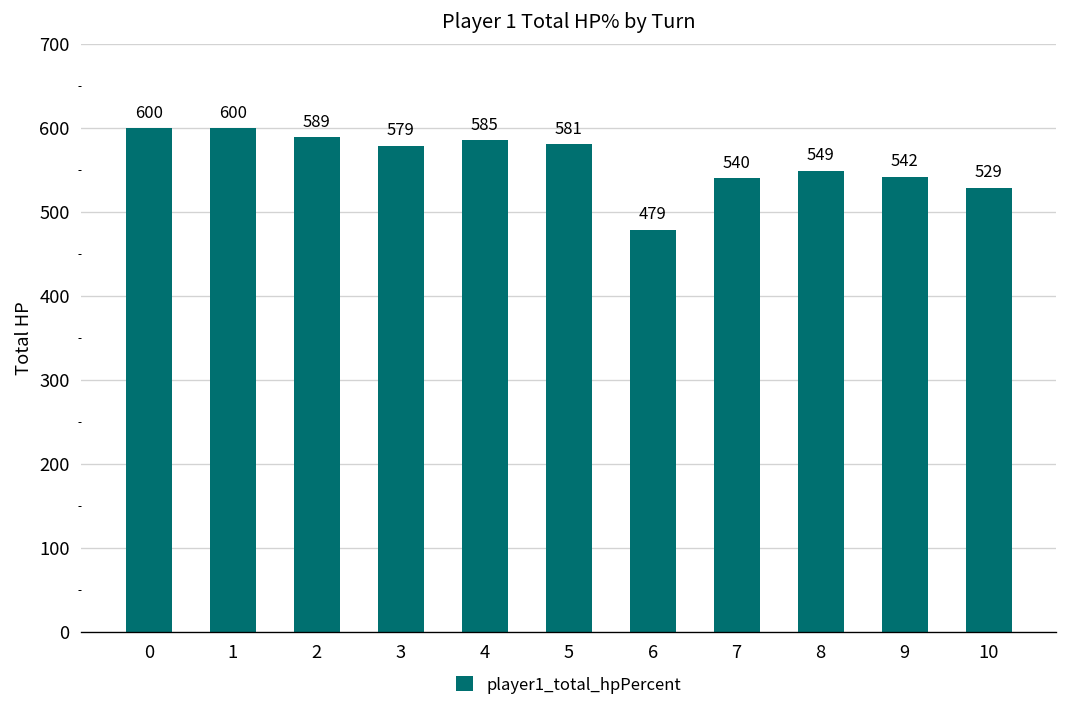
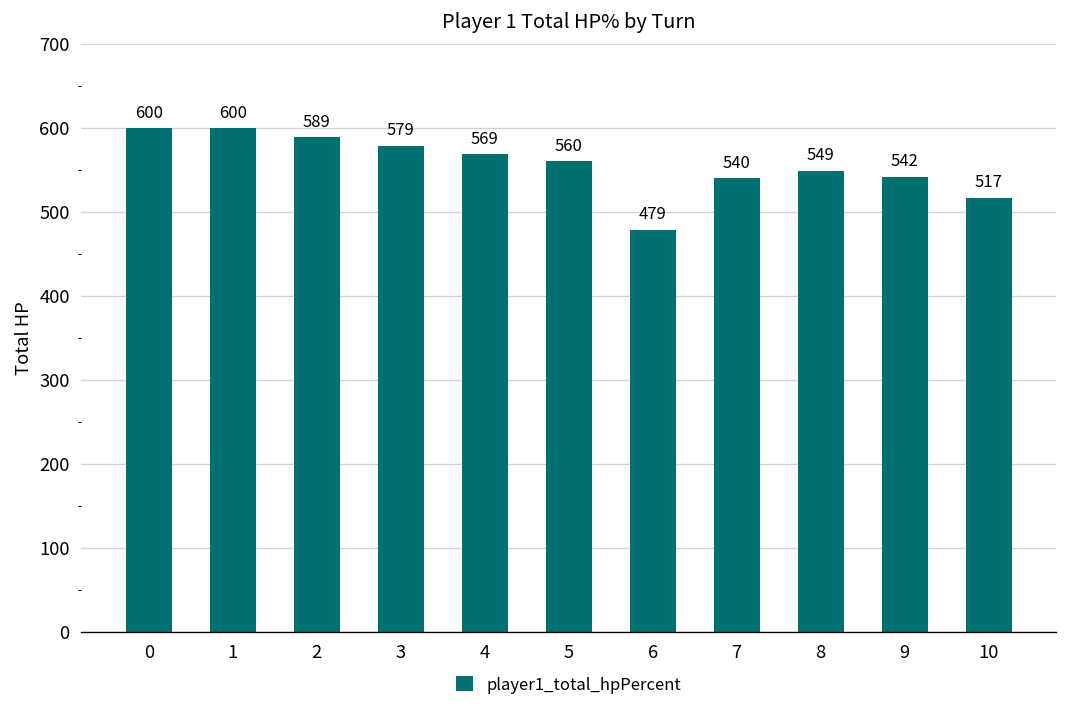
4: 585 -> 569
5: 581 -> 560
10: 529 -> 517
